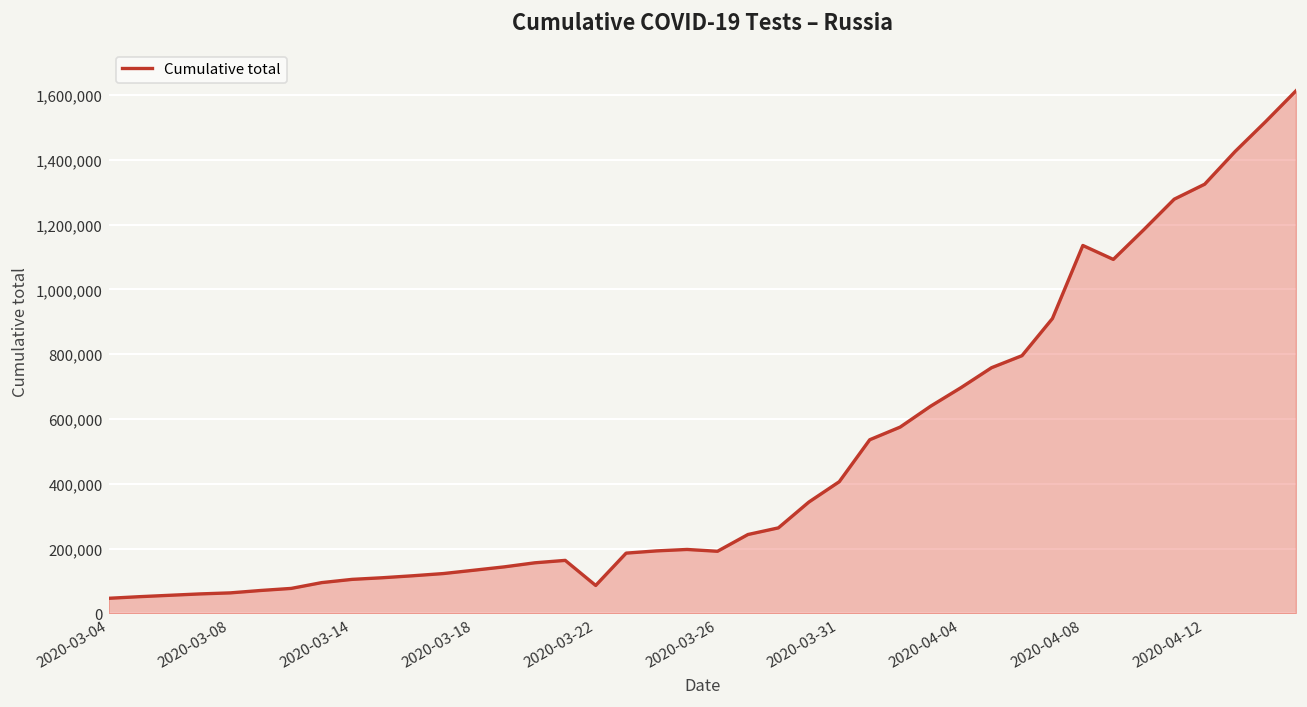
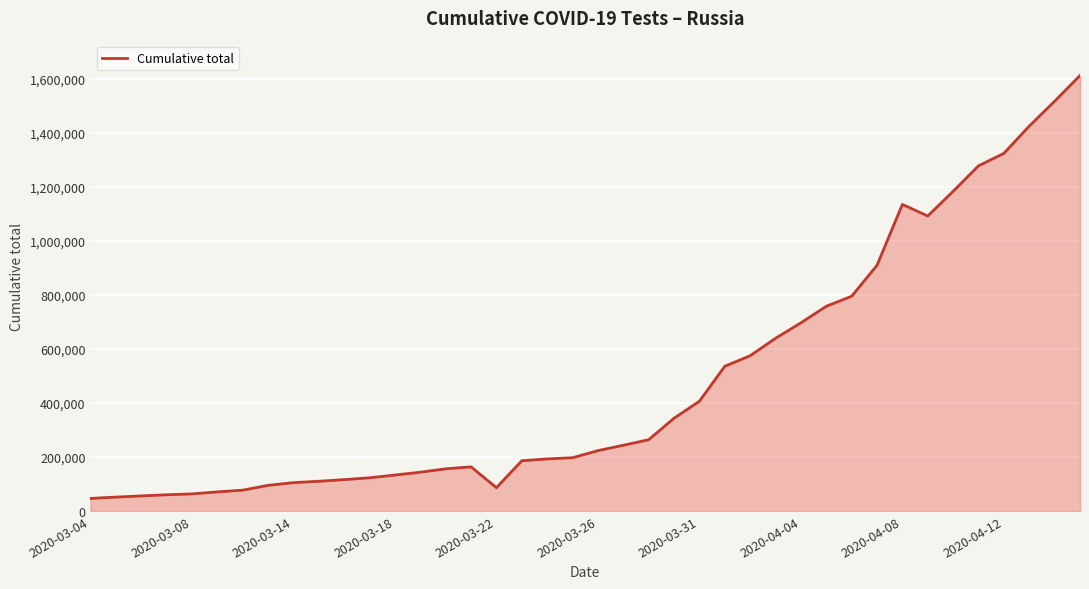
2020-03-26: 190,000 -> 220,000
